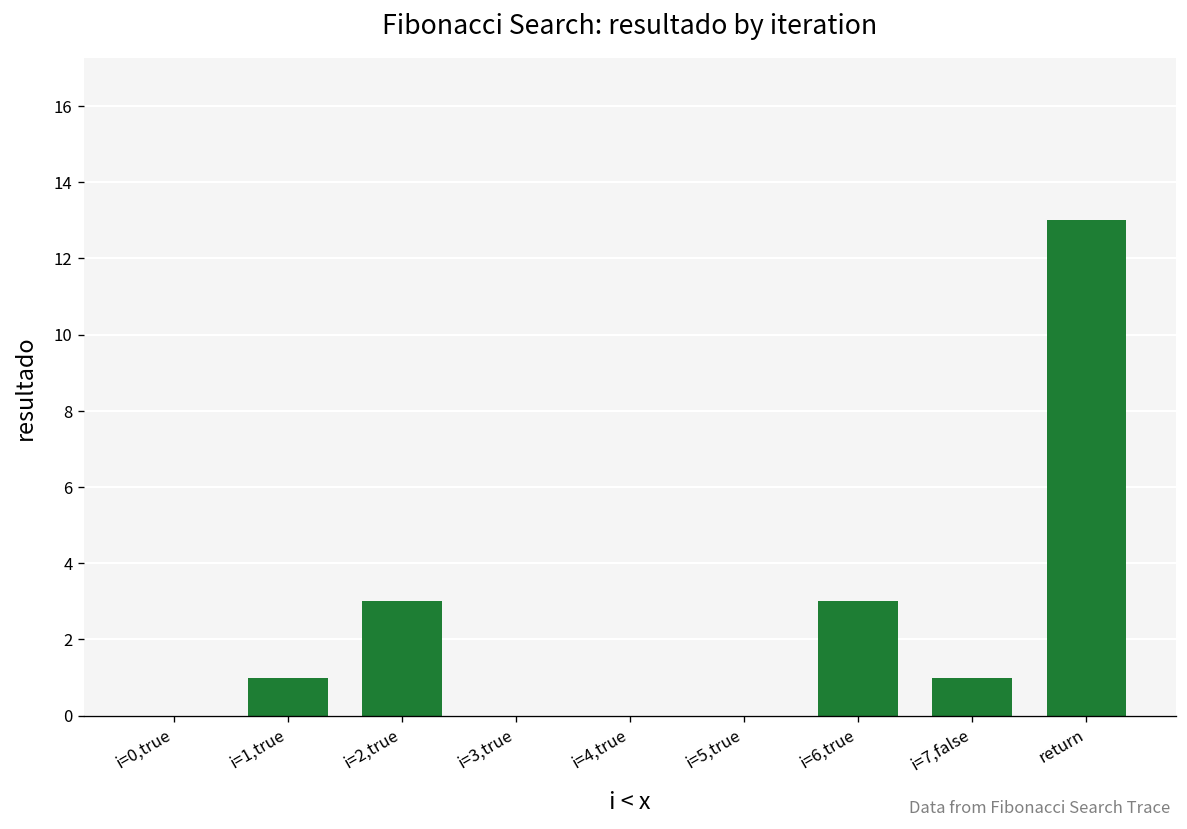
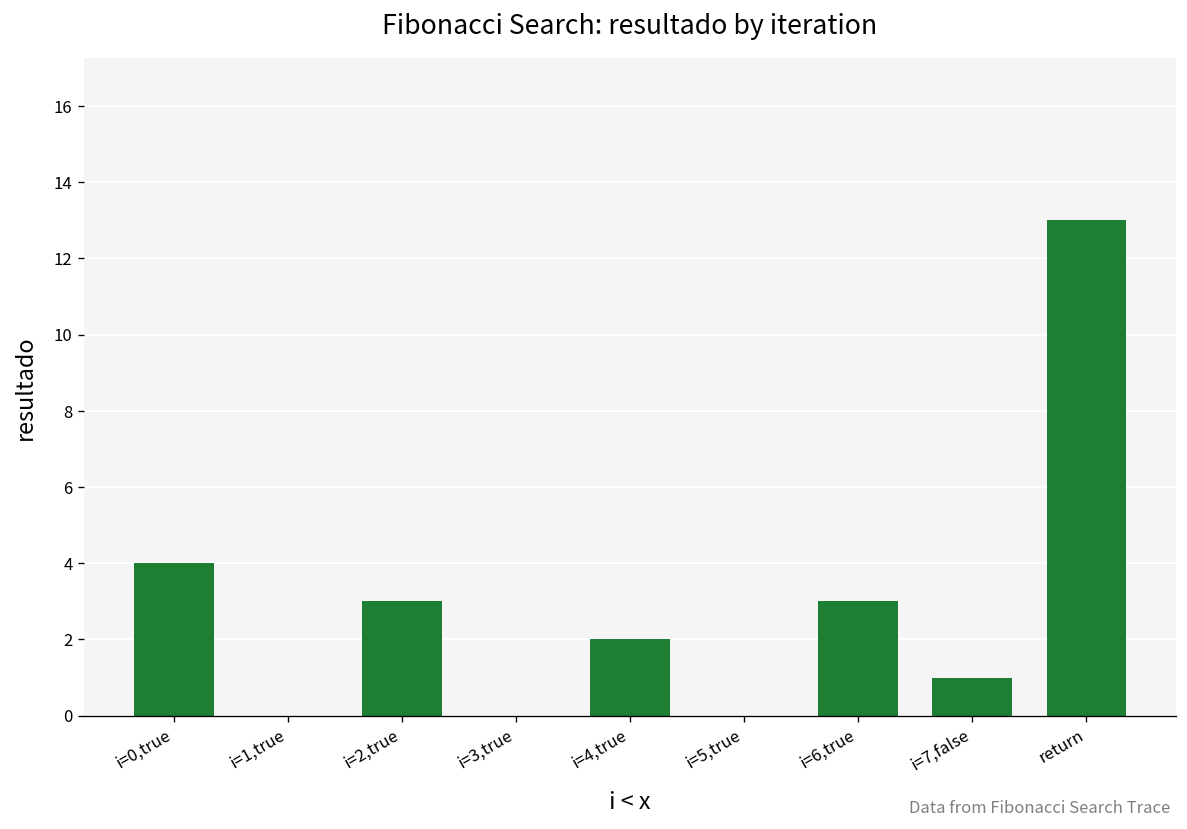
i=0,true: 0 -> 4
i=1,true: 1 -> 0
i=4,true: 0 -> 2
